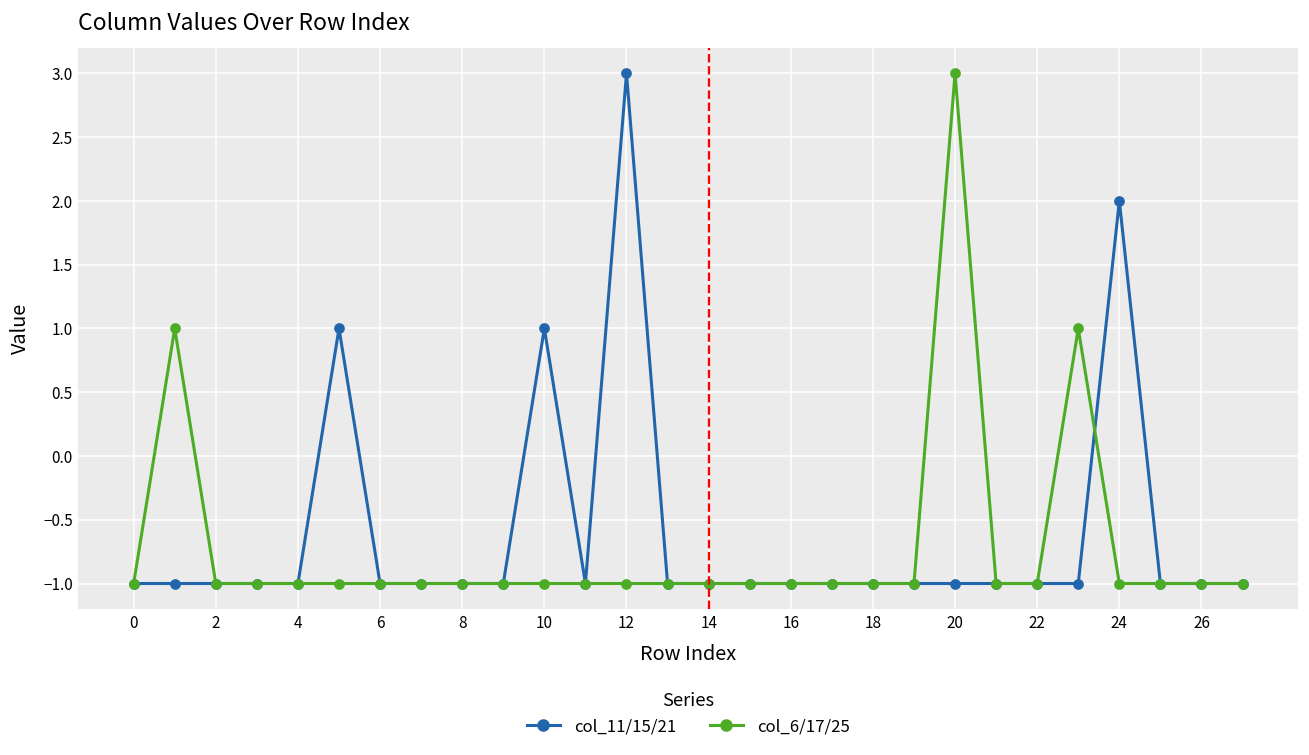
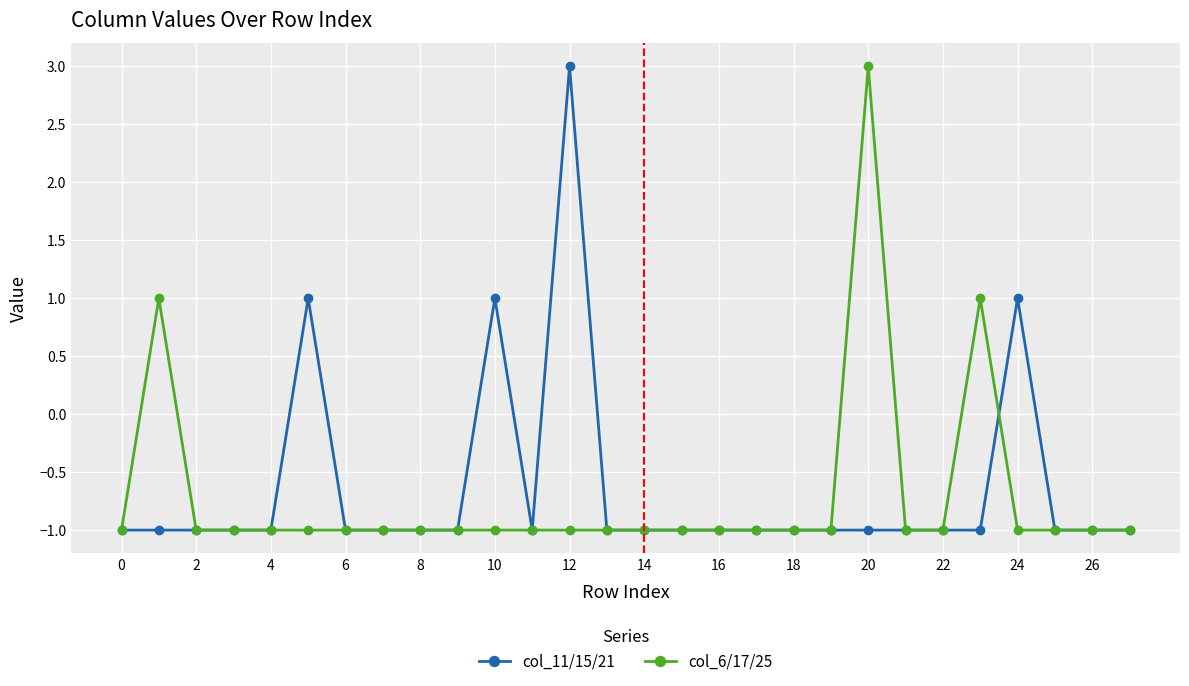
col_11/15/21, 24: 2 -> 1
